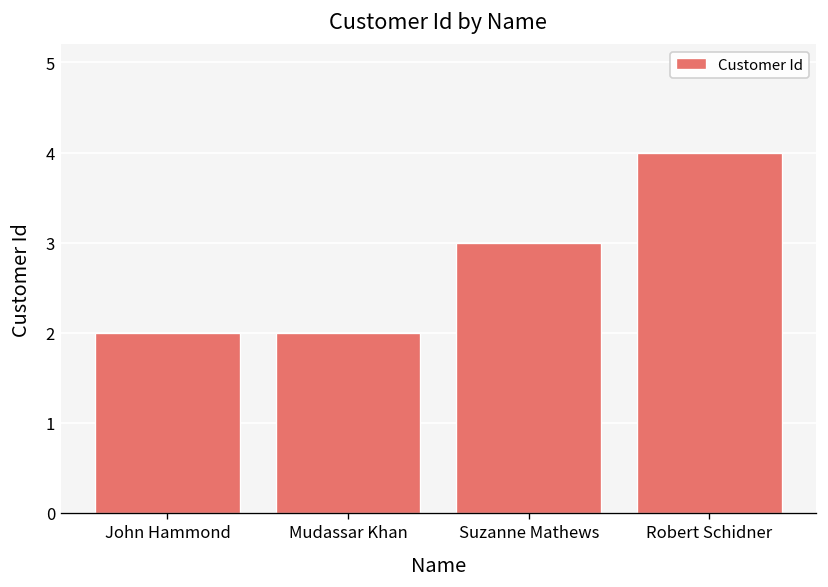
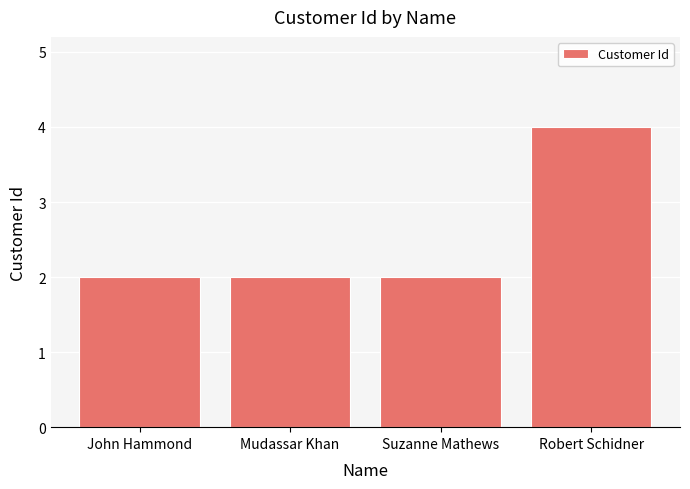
Suzanne Mathews: 3 -> 2
